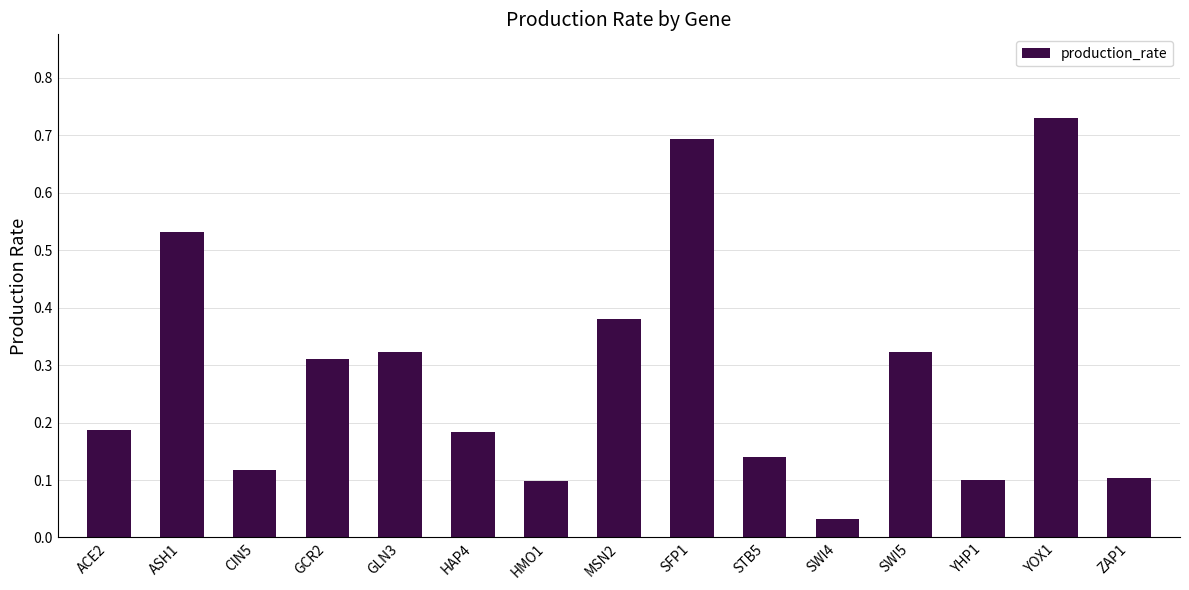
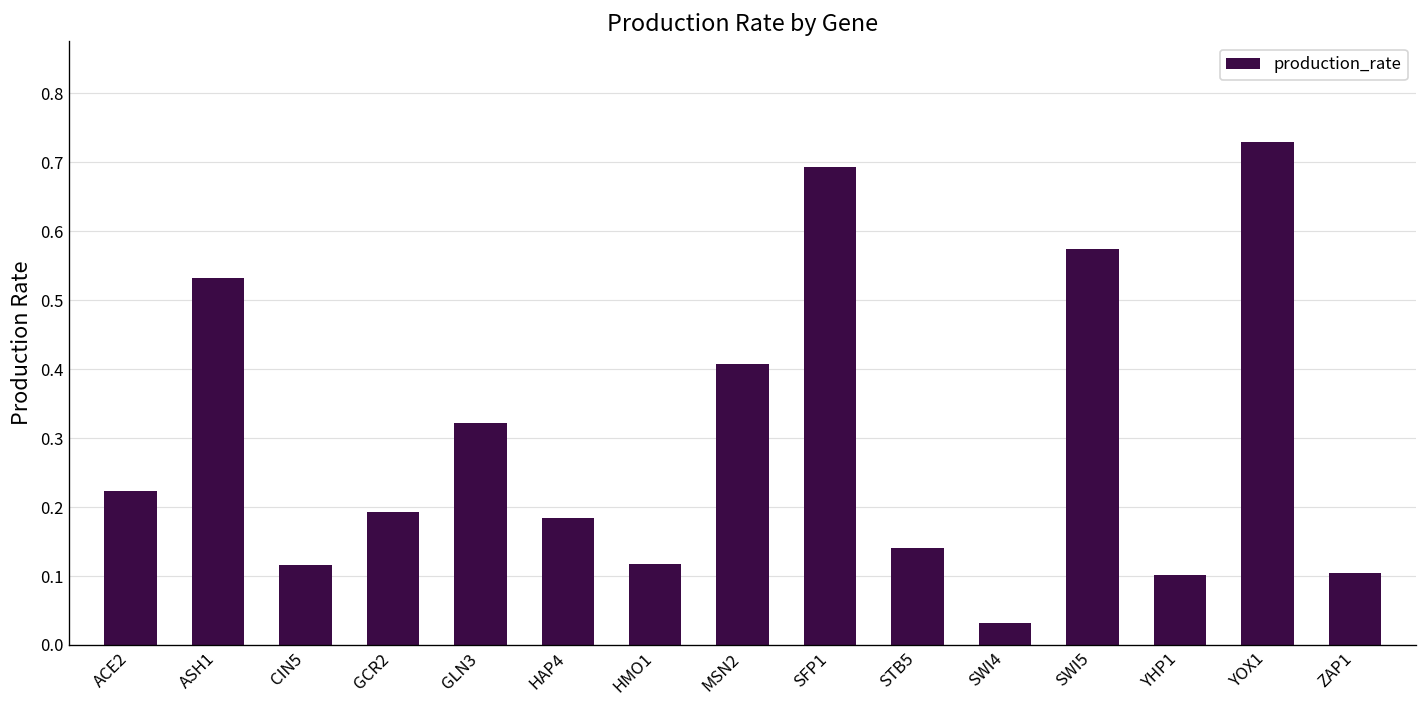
ACE2: 0.19 -> 0.22
GCR2: 0.31 -> 0.19
HMO1: 0.10 -> 0.12
MSN2: 0.38 -> 0.41
SWI5: 0.32 -> 0.57
